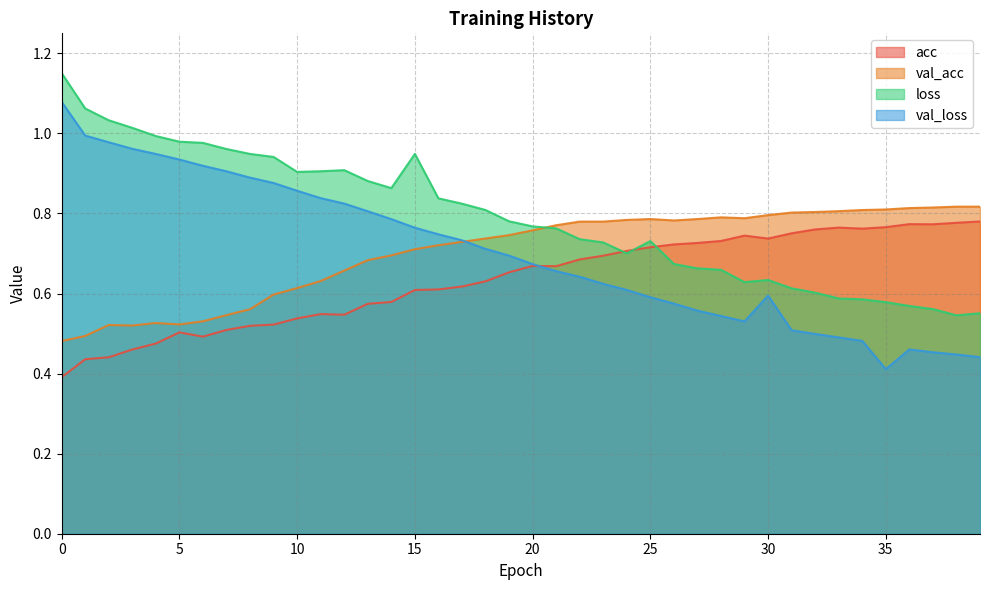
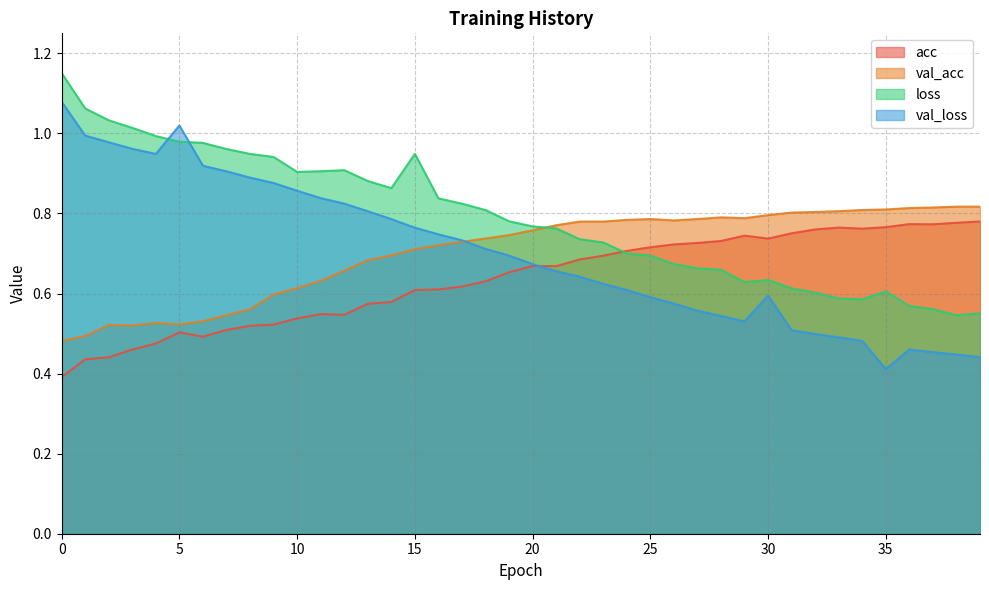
val_loss, 5: 0.93 -> 1.02
loss, 25: 0.73 -> 0.69
loss, 35: 0.58 -> 0.61
